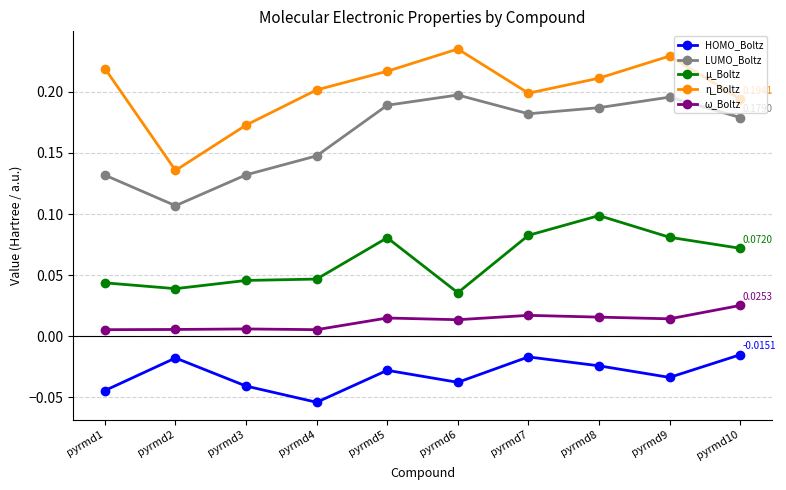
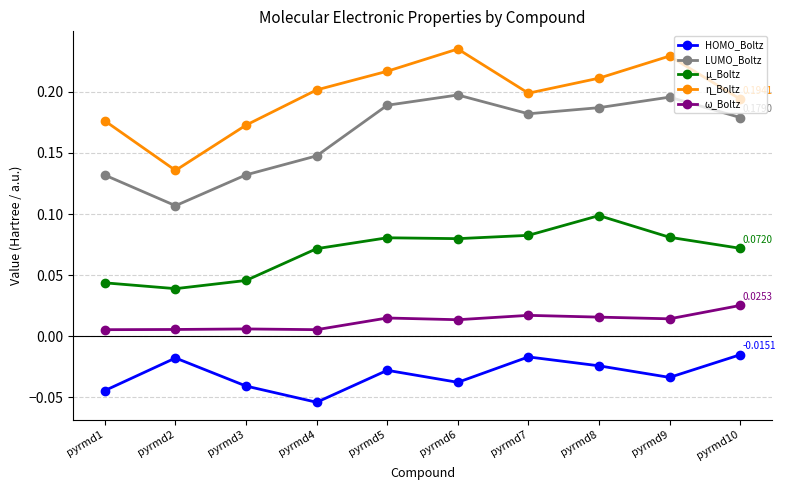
η_Boltz, pyrmd1: 0.219 -> 0.176
μ_Boltz, pyrmd4: 0.047 -> 0.072
μ_Boltz, pyrmd6: 0.036 -> 0.080
